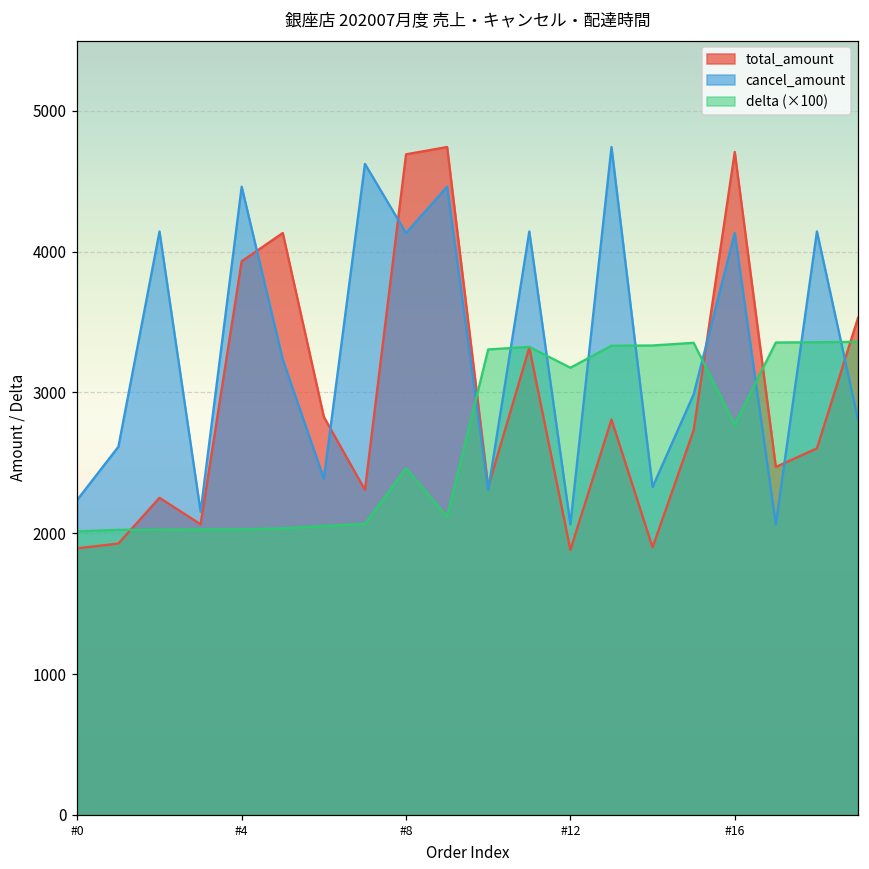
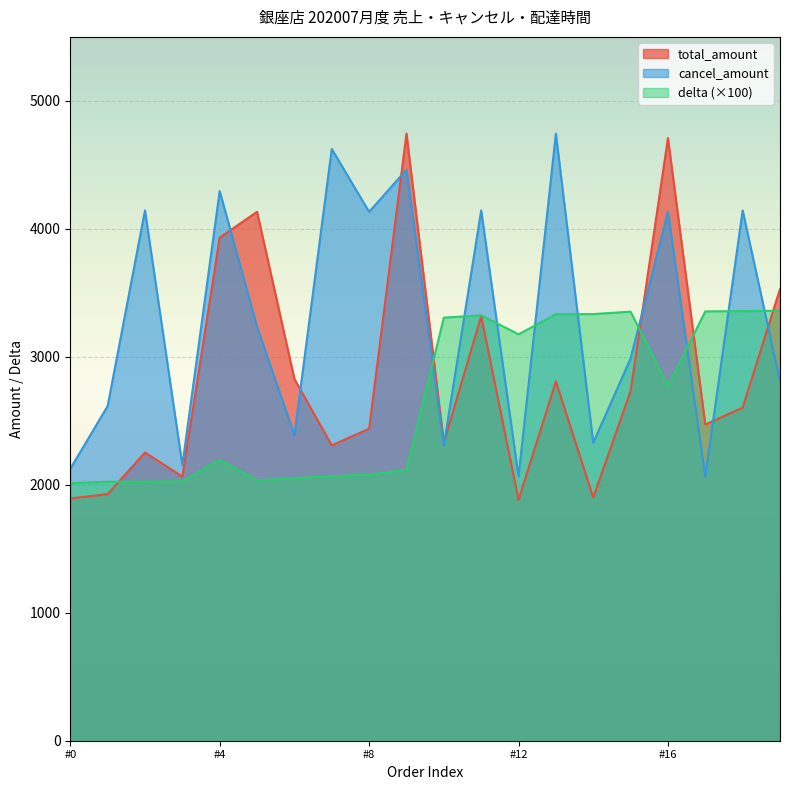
cancel_amount, #0: 2240 -> 2130
cancel_amount, #4: 4460 -> 4300
delta (×100), #4: 2030 -> 2200
total_amount, #8: 4690 -> 2440
delta (×100), #8: 2460 -> 2080
